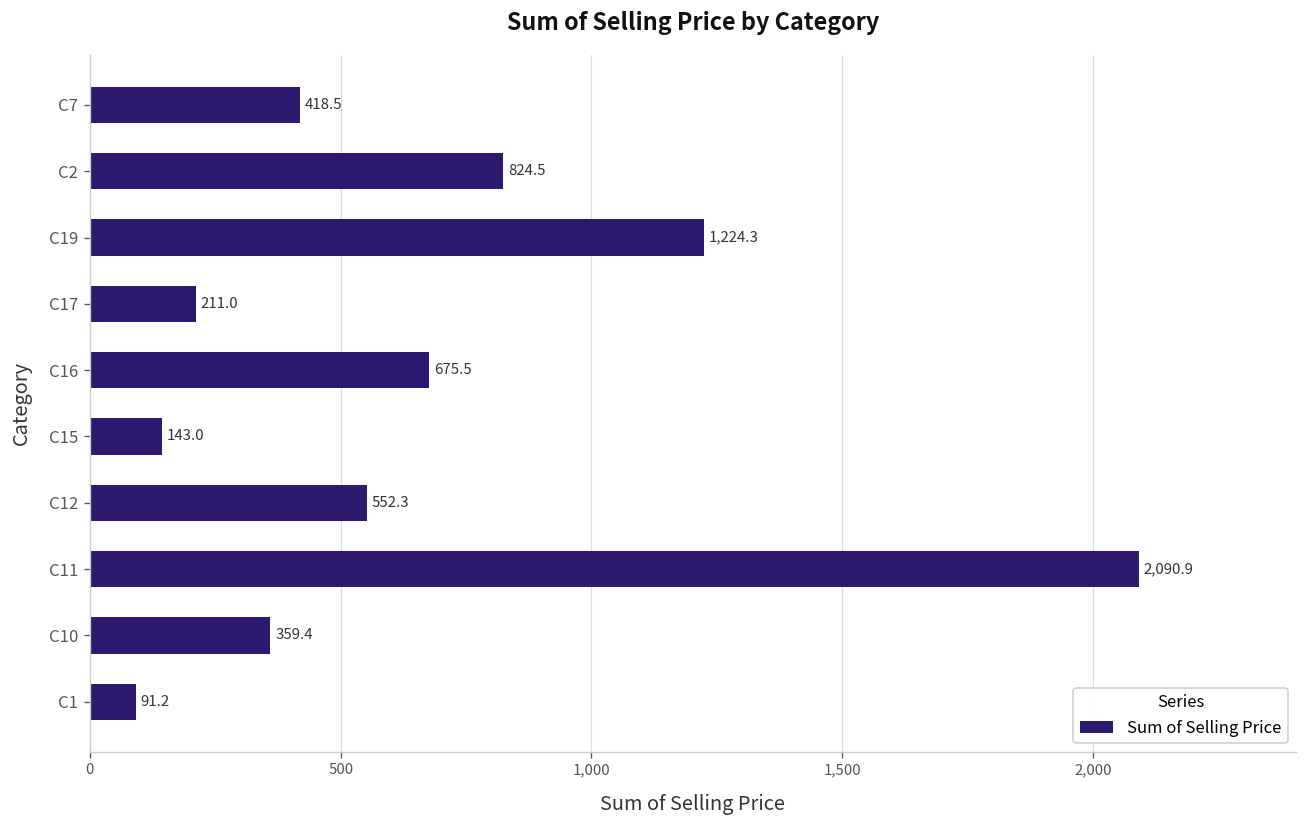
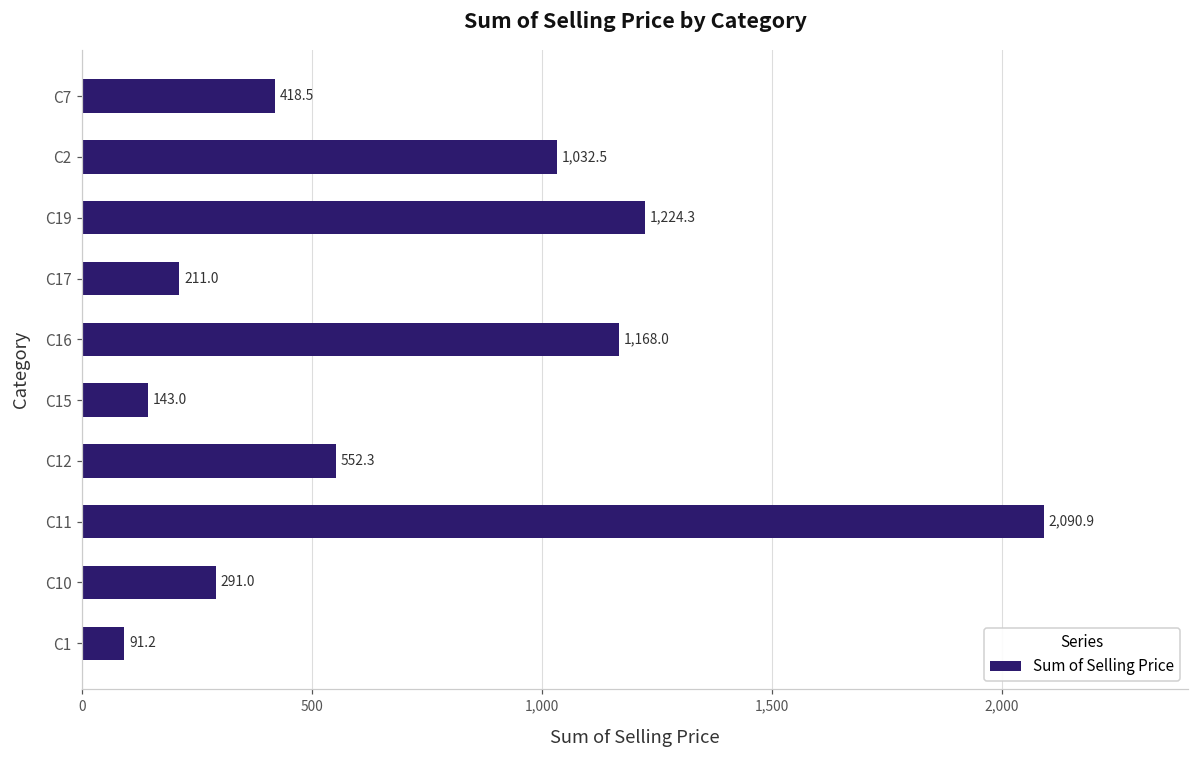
C2: 824.5 -> 1,032.5
C16: 675.5 -> 1,168.0
C10: 359.4 -> 291.0
